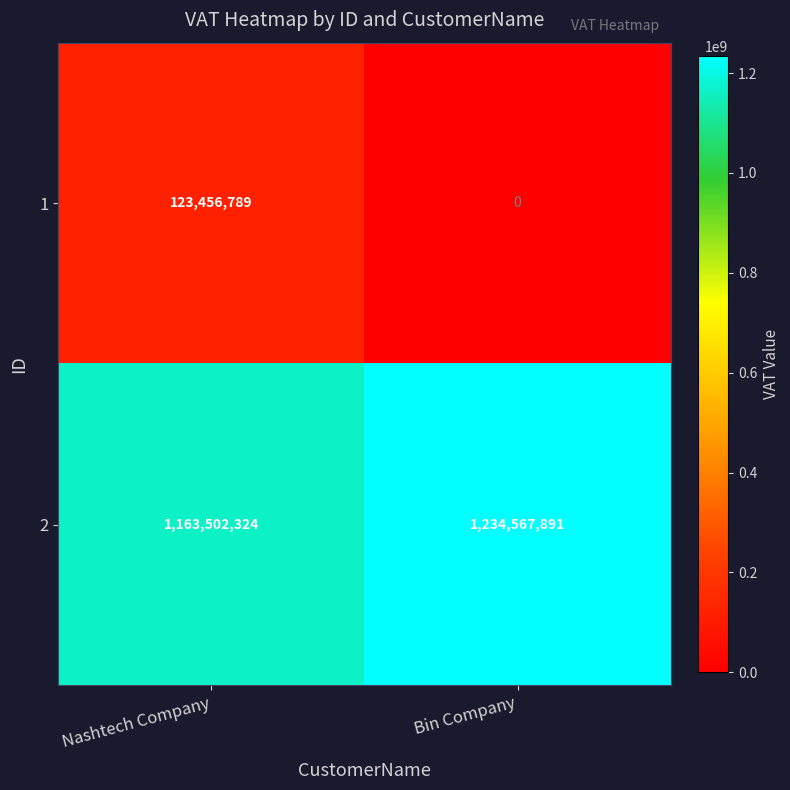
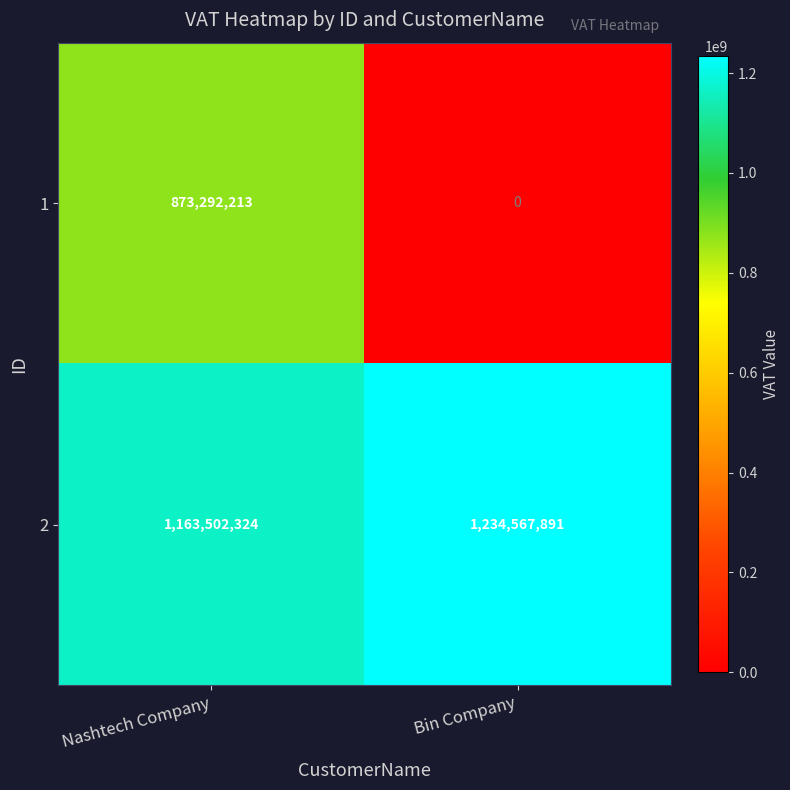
1, Nashtech Company: 123,456,789 -> 873,292,213
